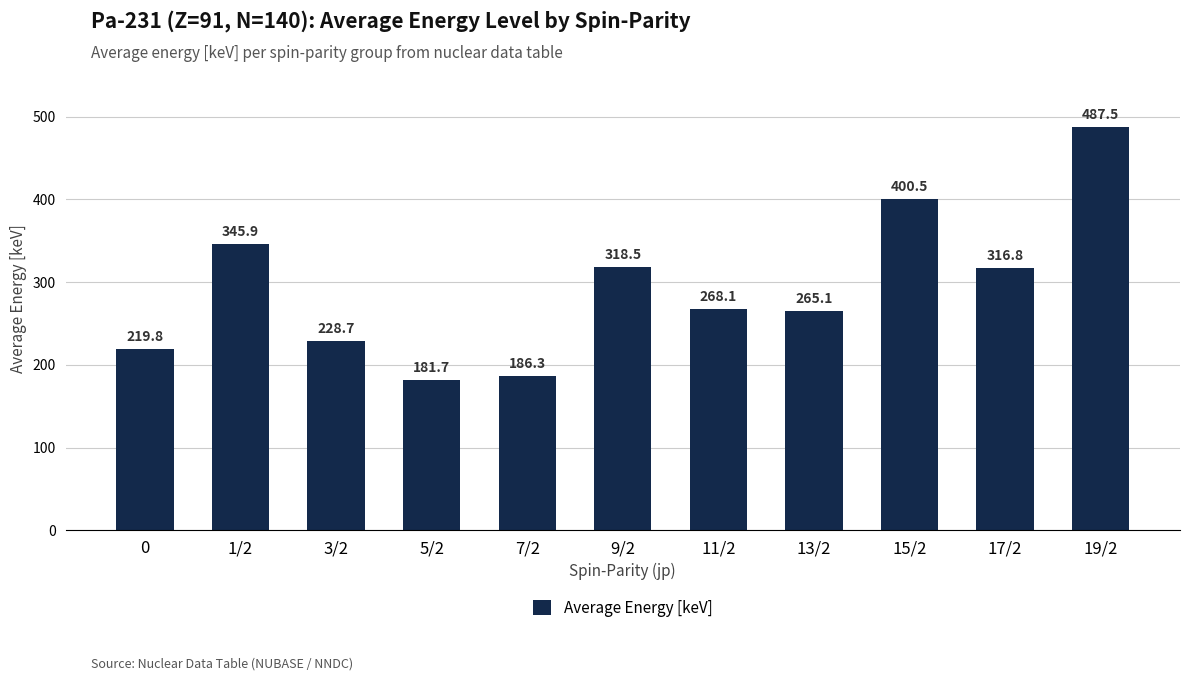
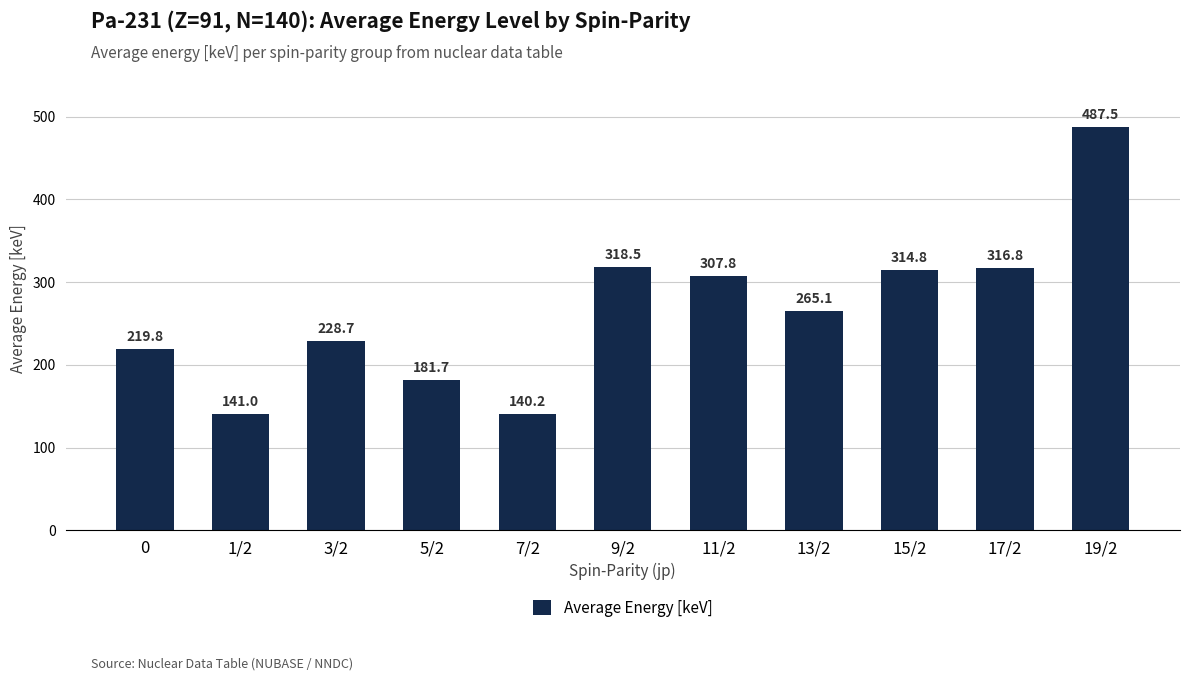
1/2: 345.9 -> 141.0
7/2: 186.3 -> 140.2
11/2: 268.1 -> 307.8
15/2: 400.5 -> 314.8
